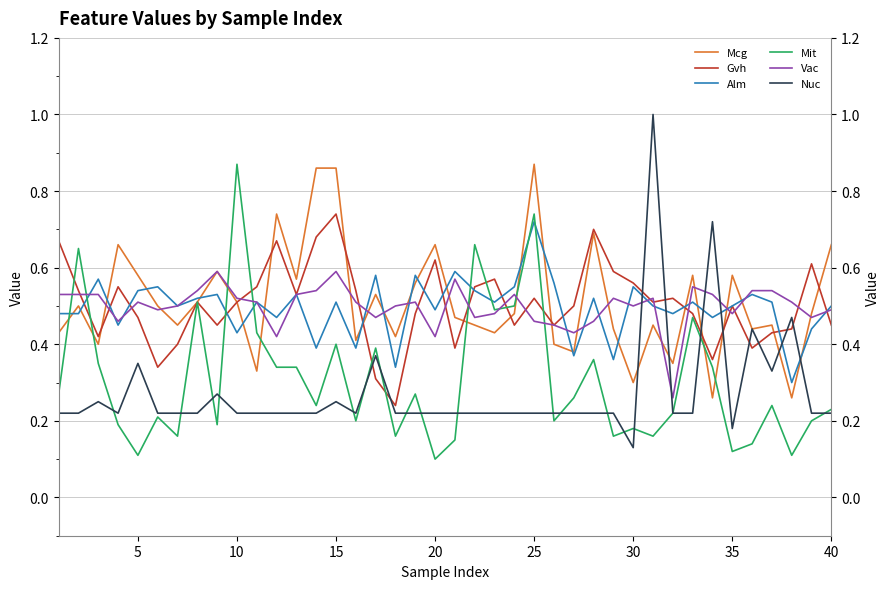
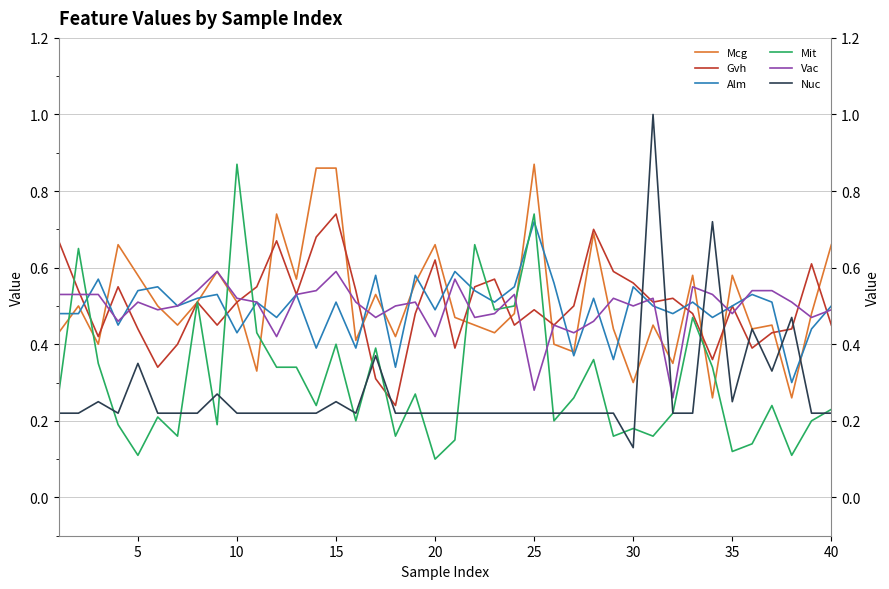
Gvh, 5: 0.47 -> 0.44
Gvh, 25: 0.52 -> 0.49
Vac, 25: 0.46 -> 0.28
Nuc, 35: 0.18 -> 0.25
